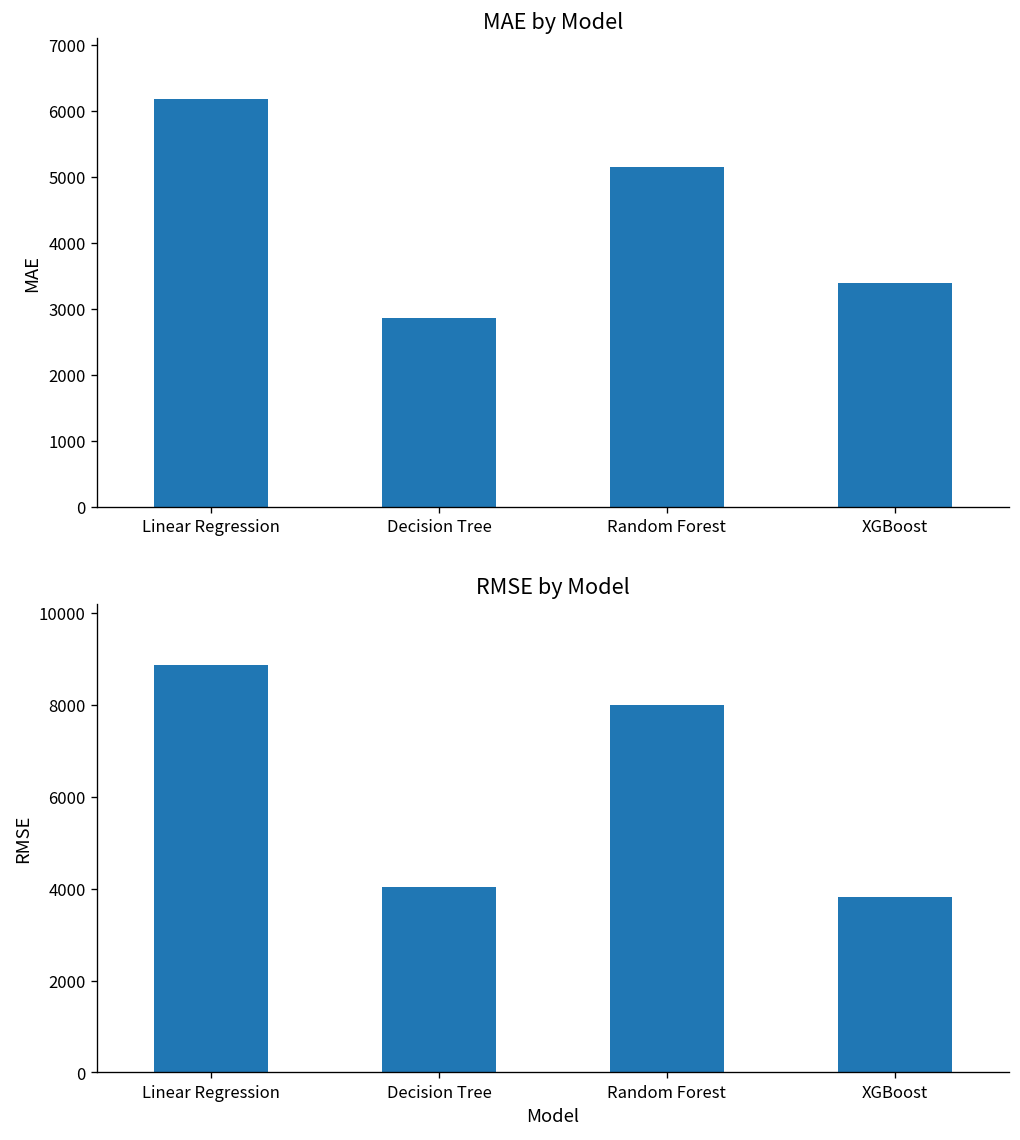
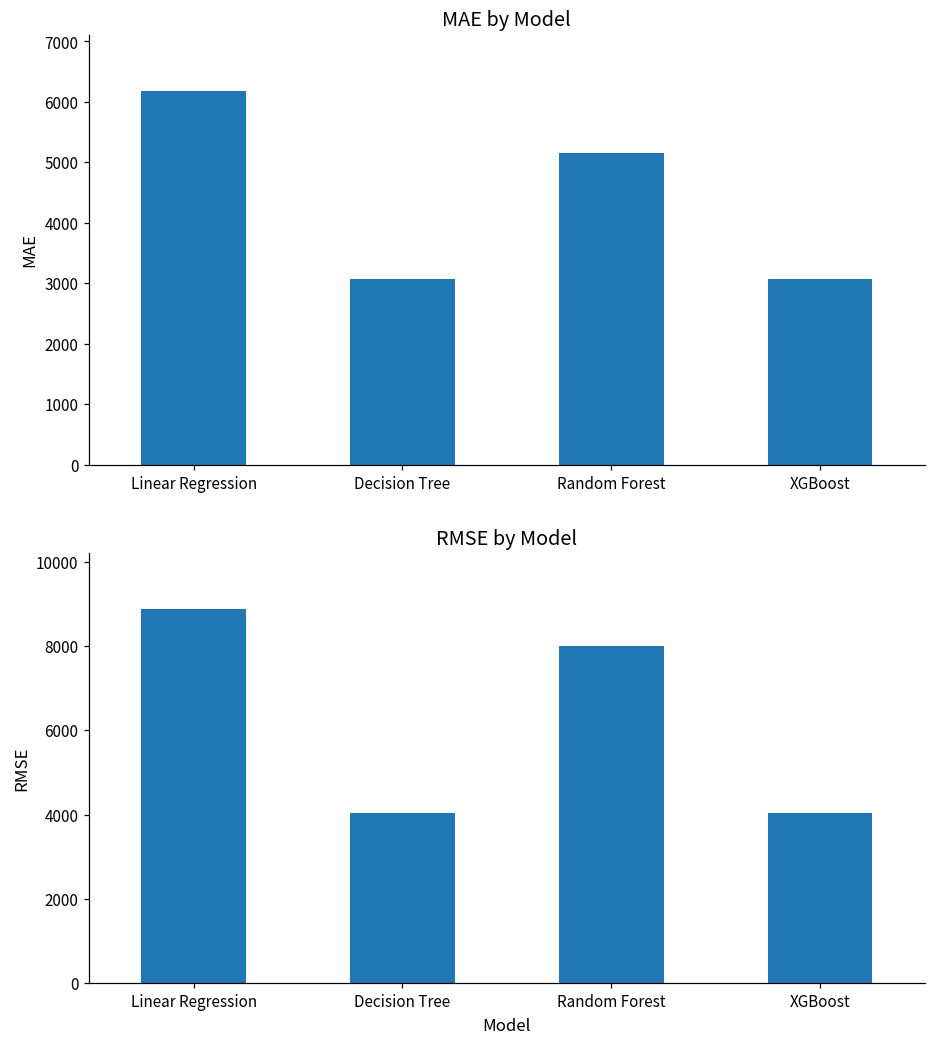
MAE by Model, Decision Tree: 2900 -> 3100
MAE by Model, XGBoost: 3400 -> 3100
RMSE by Model, XGBoost: 3800 -> 4000
